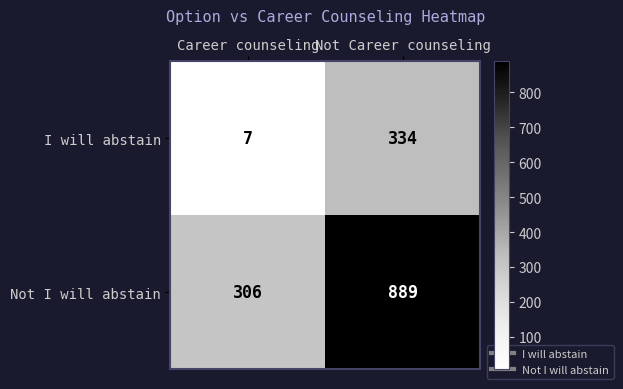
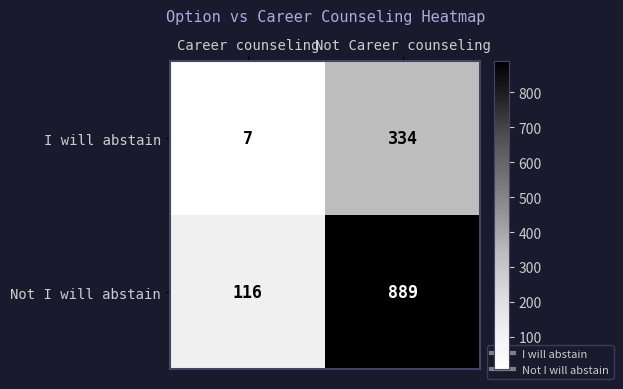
Not I will abstain, Career counseling: 306 -> 116
